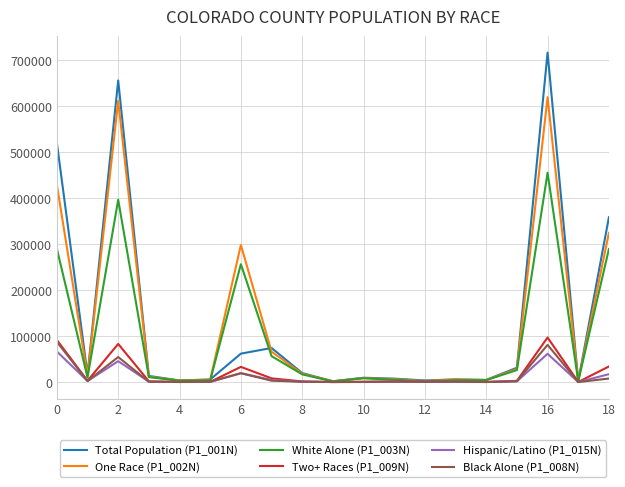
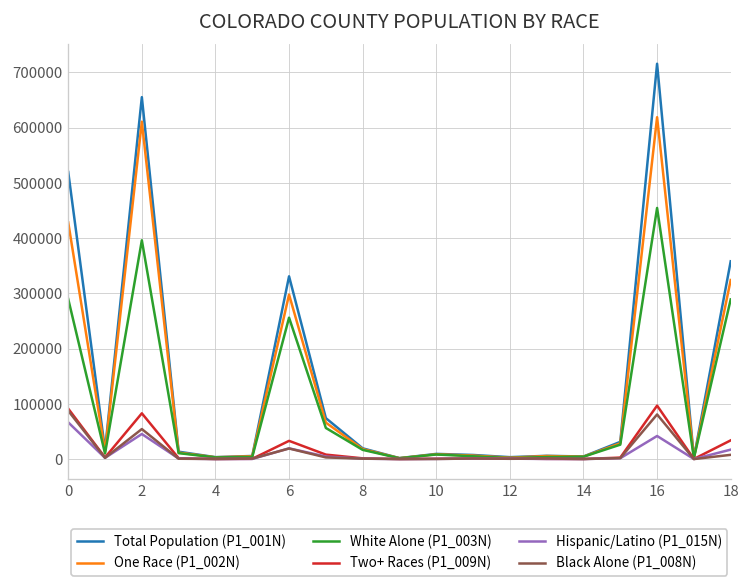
Total Population (P1_001N), 6: 60000 -> 330000
Hispanic/Latino (P1_015N), 16: 60000 -> 40000
